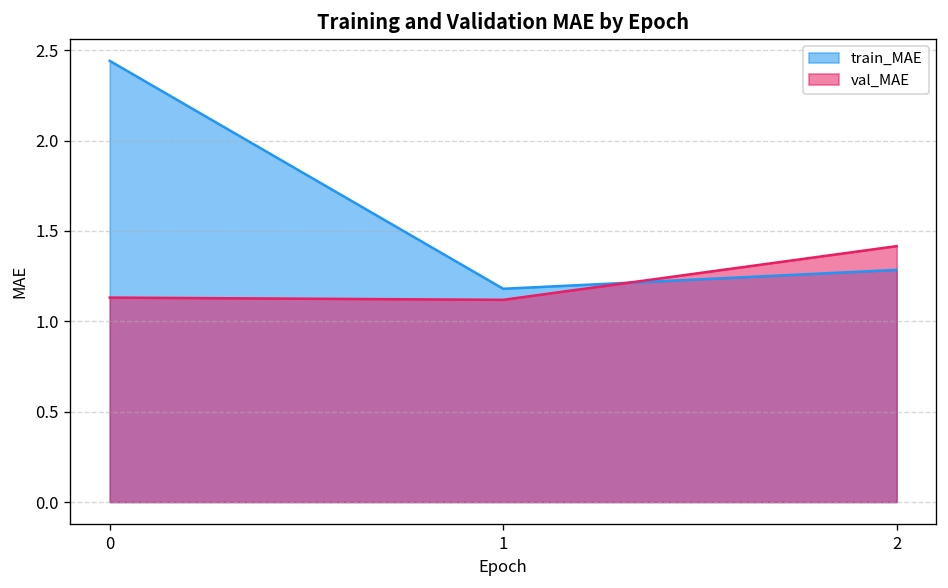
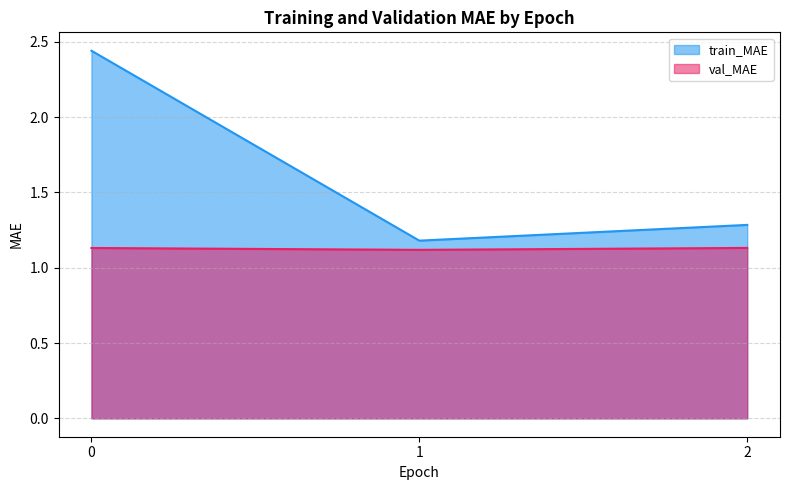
val_MAE, 2: 1.42 -> 1.13
